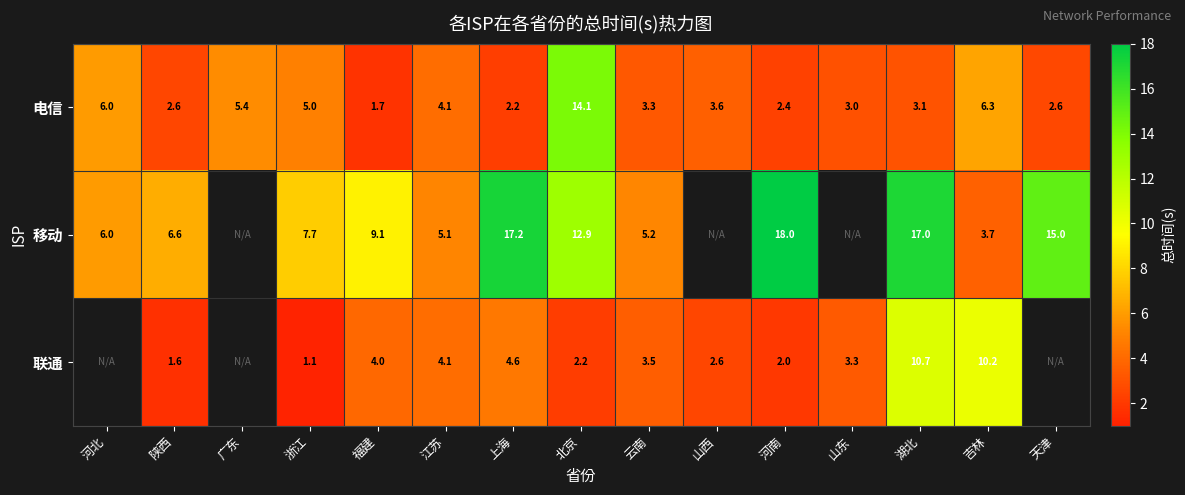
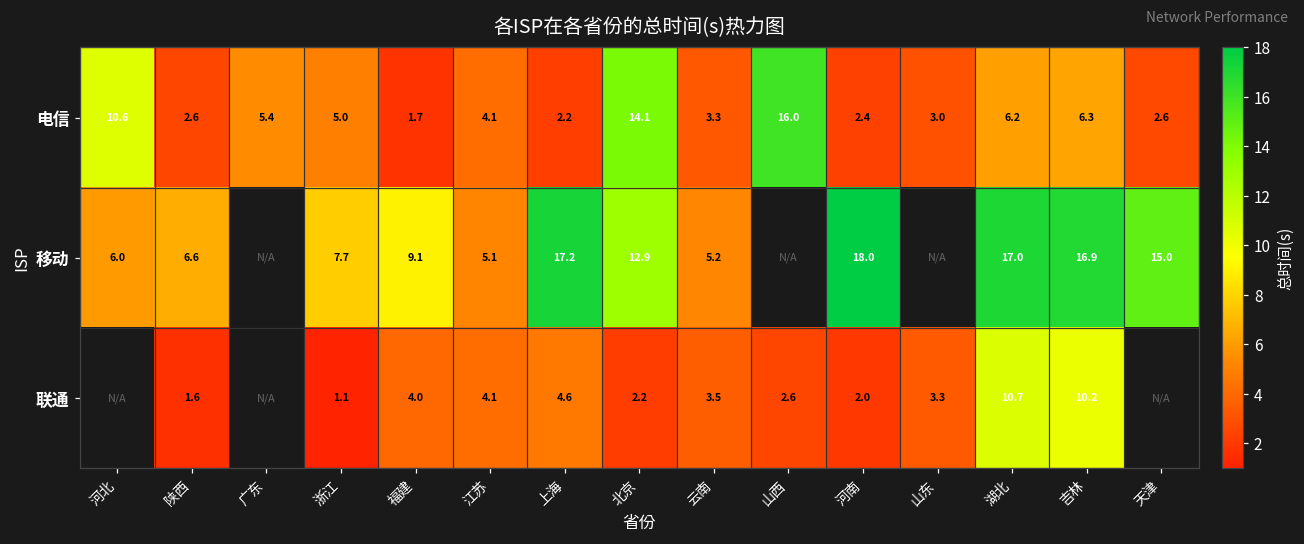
电信, 河北: 6.0 -> 10.6
电信, 山西: 3.6 -> 16.0
电信, 湖北: 3.1 -> 6.2
移动, 吉林: 3.7 -> 16.9
